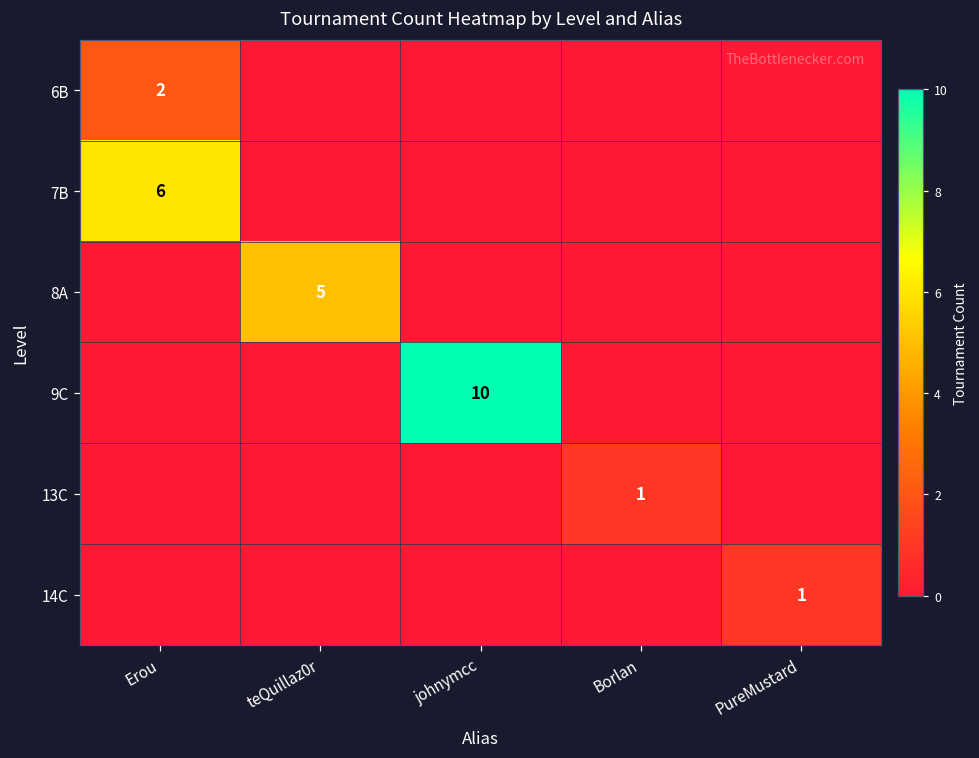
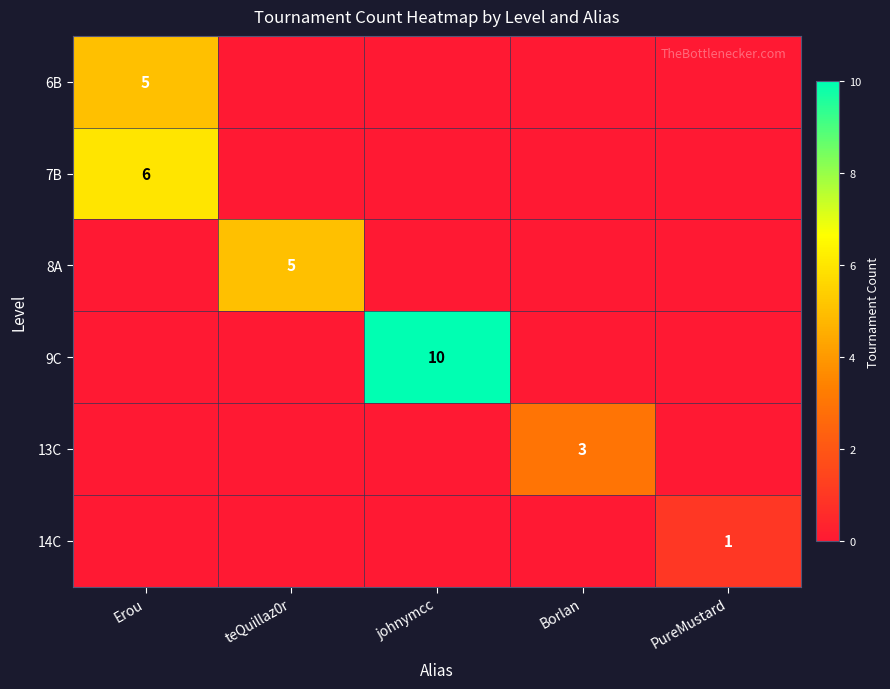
6B, Erou: 2 -> 5
13C, Borlan: 1 -> 3
